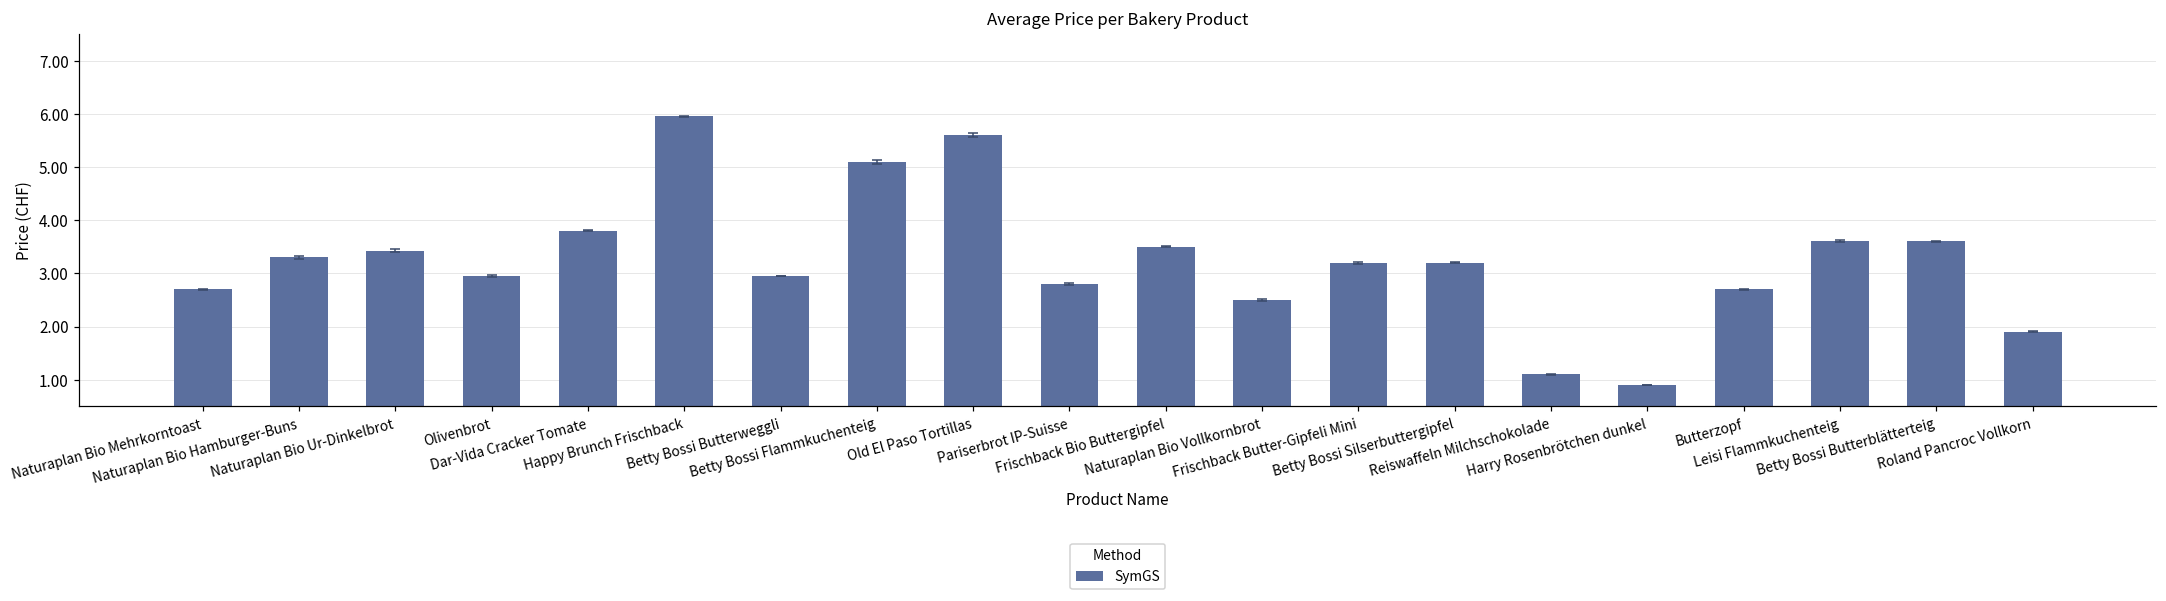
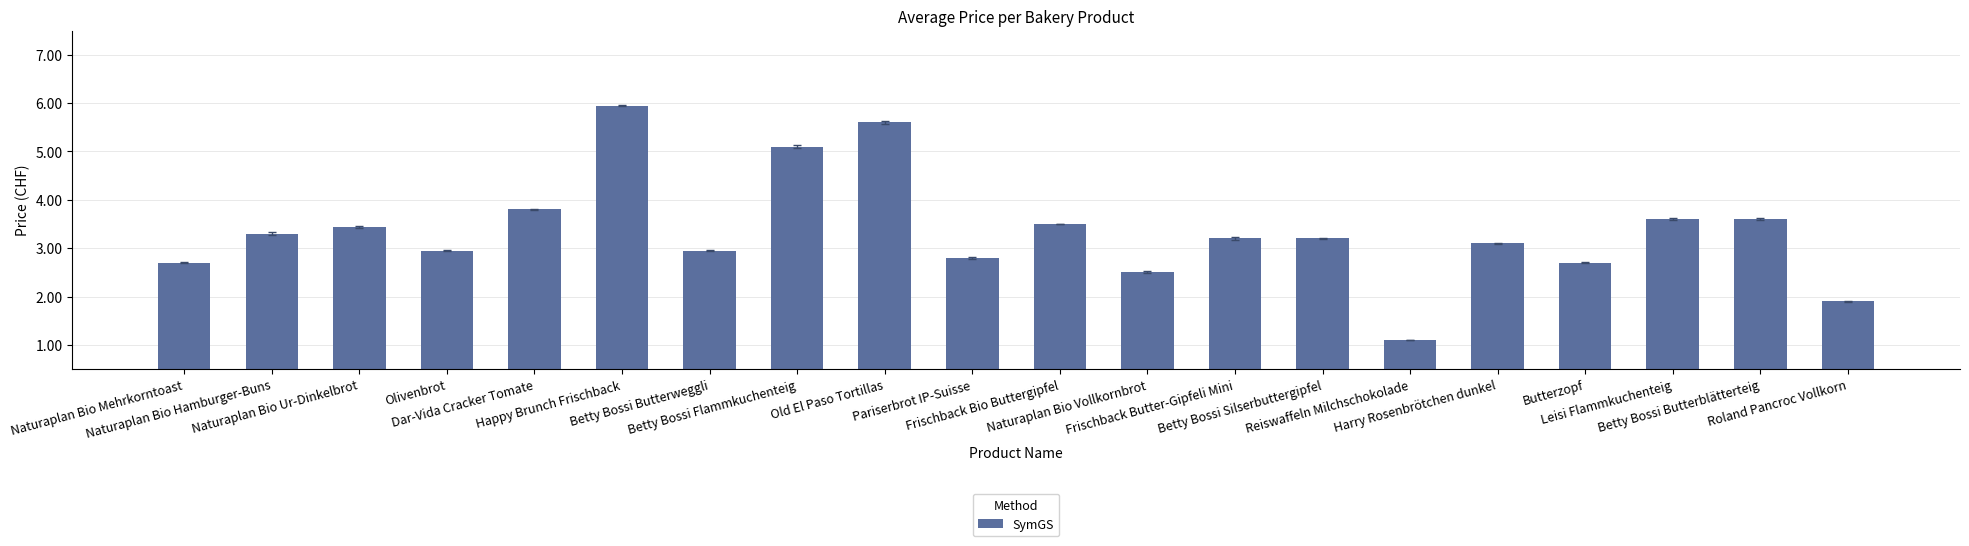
SymGS, Harry Rosenbrötchen dunkel: 0.9 -> 3.1
